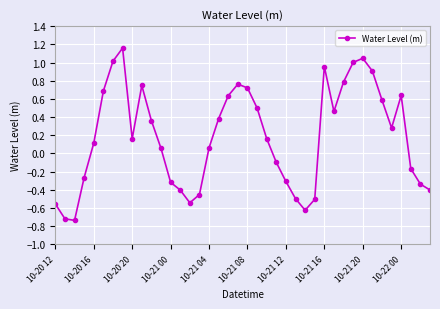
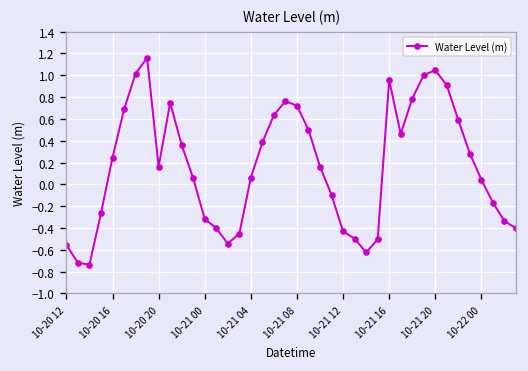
10-20 16: 0.1 -> 0.2
10-21 12: -0.3 -> -0.4
10-22 00: 0.6 -> 0.0
